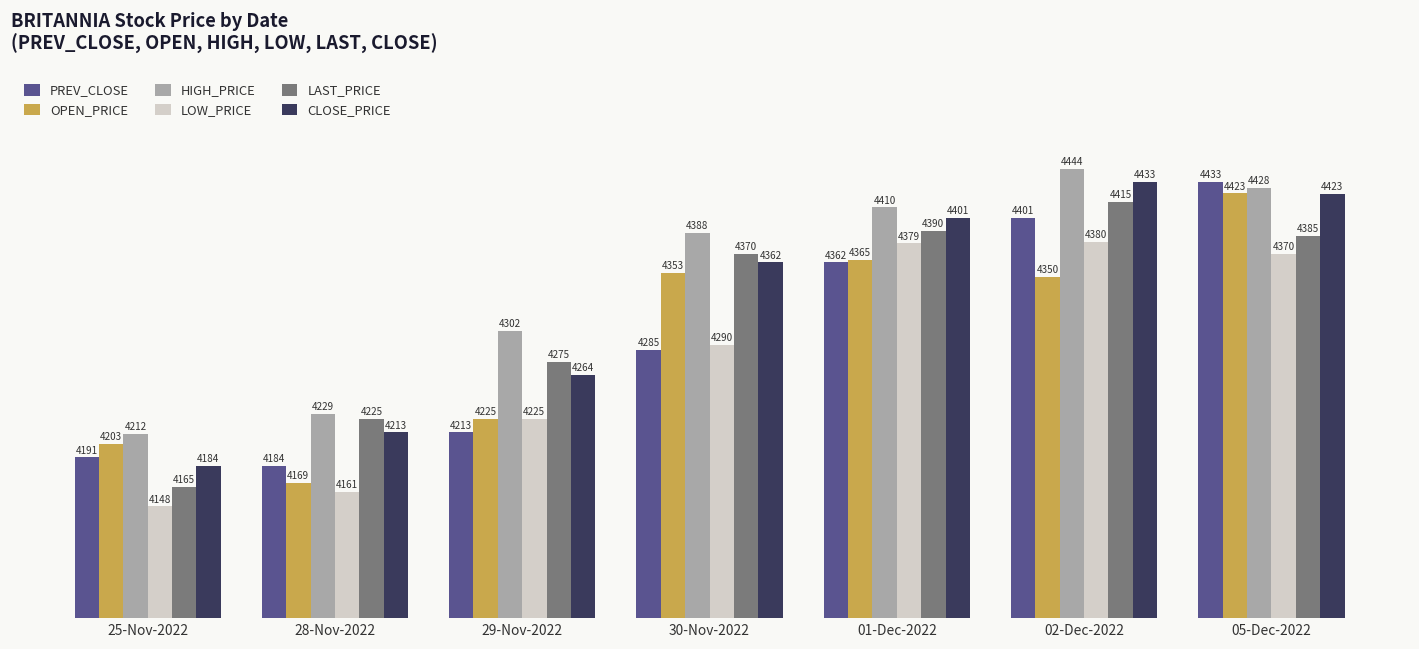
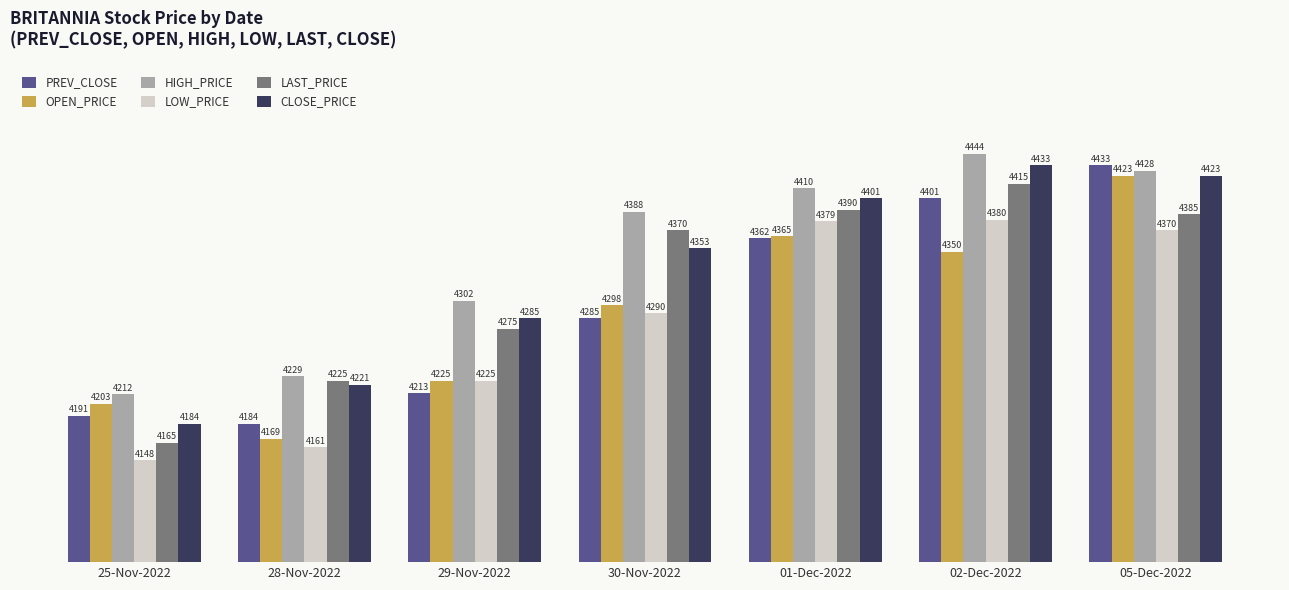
CLOSE_PRICE, 28-Nov-2022: 4213 -> 4221
CLOSE_PRICE, 29-Nov-2022: 4264 -> 4285
OPEN_PRICE, 30-Nov-2022: 4353 -> 4298
CLOSE_PRICE, 30-Nov-2022: 4362 -> 4353
